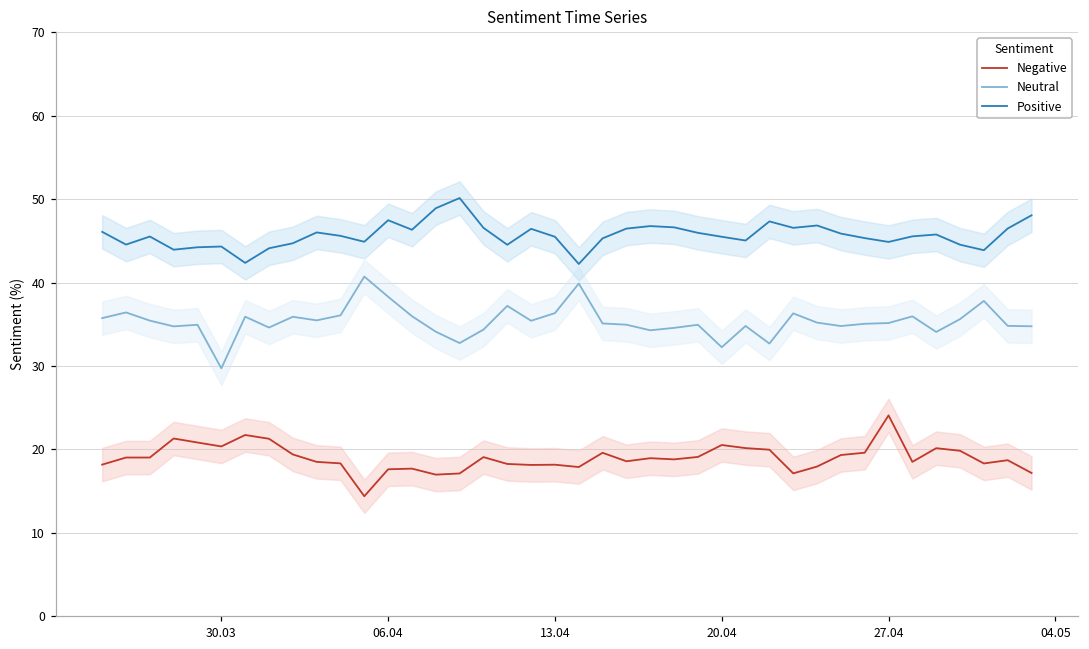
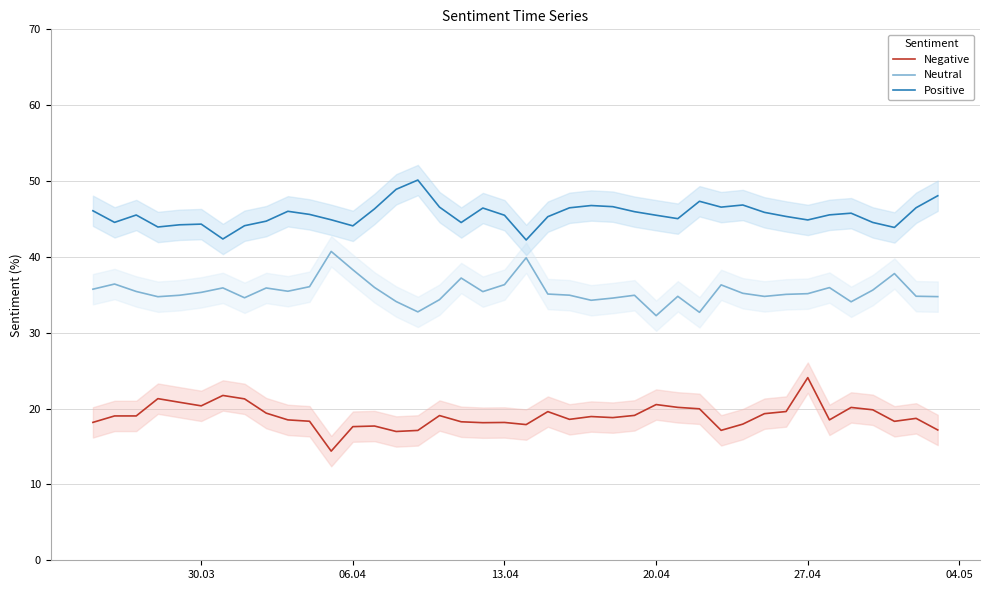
Neutral, 30.03: 30 -> 35
Positive, 06.04: 47 -> 44
